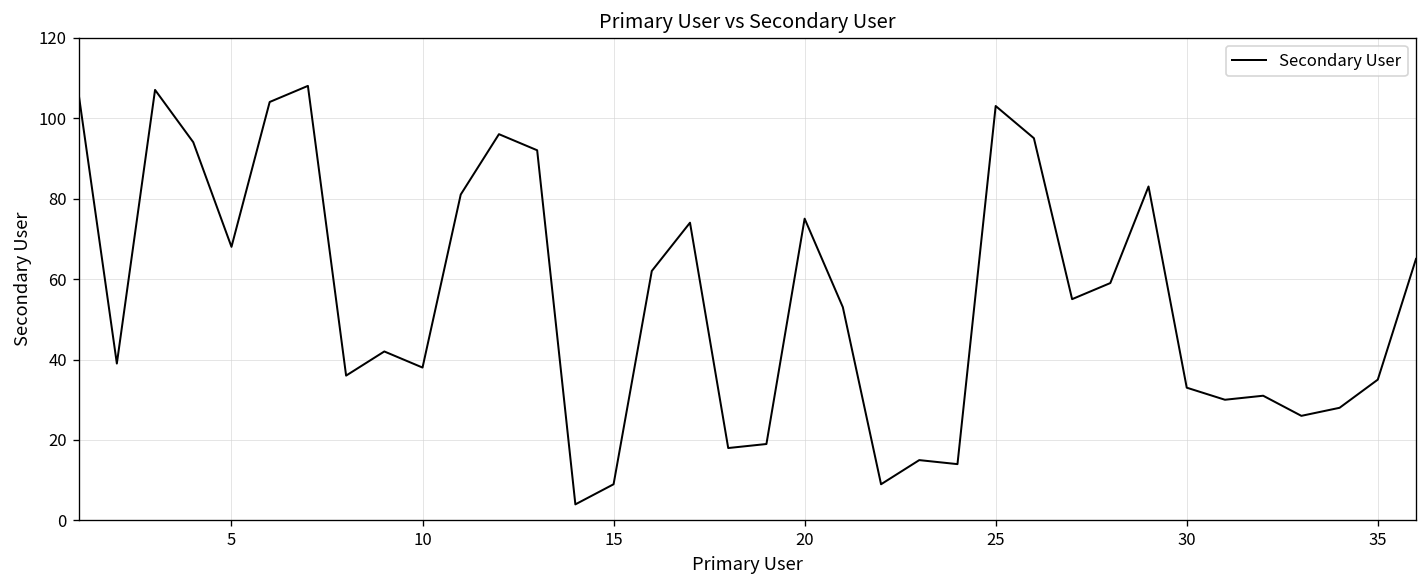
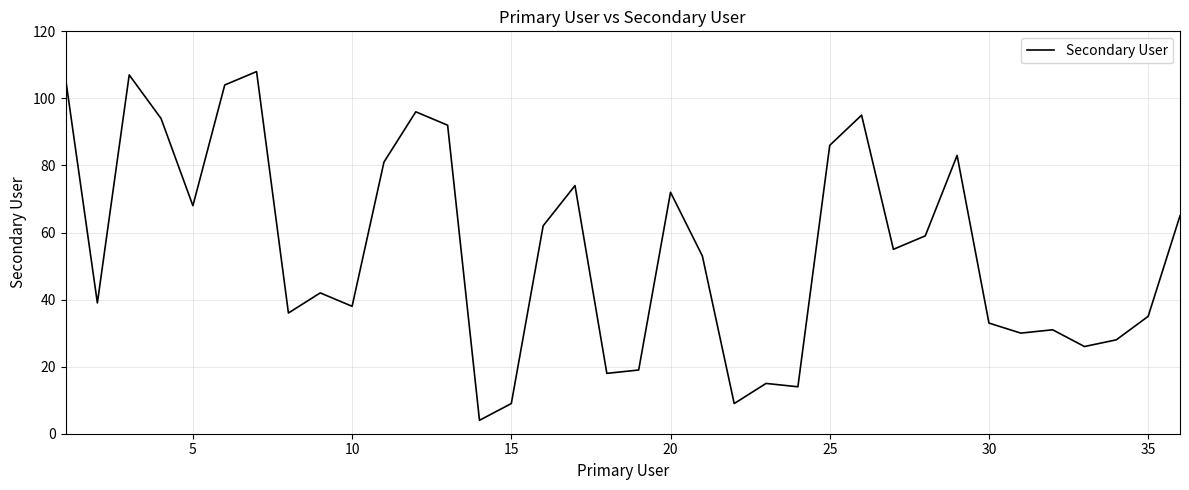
20: 75 -> 72
25: 103 -> 86
